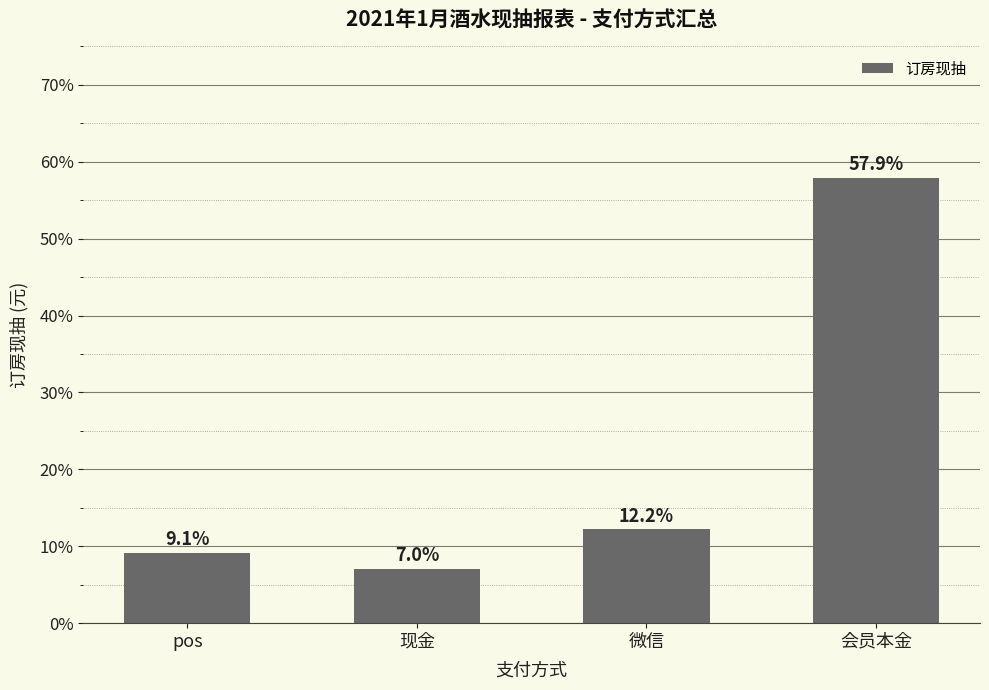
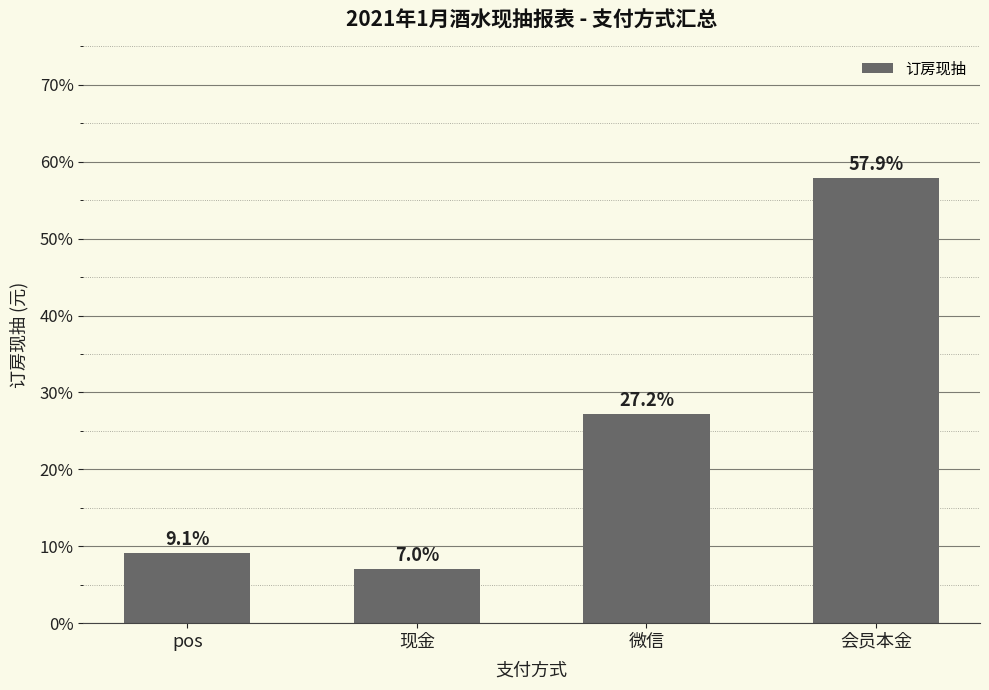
微信: 12.2% -> 27.2%
